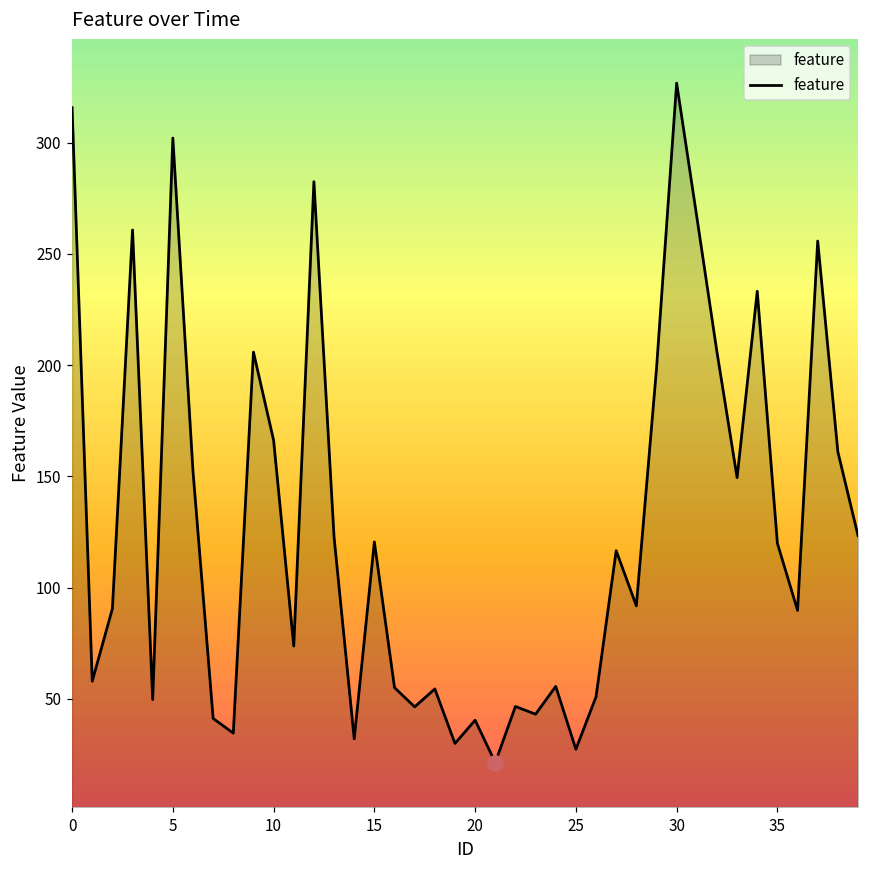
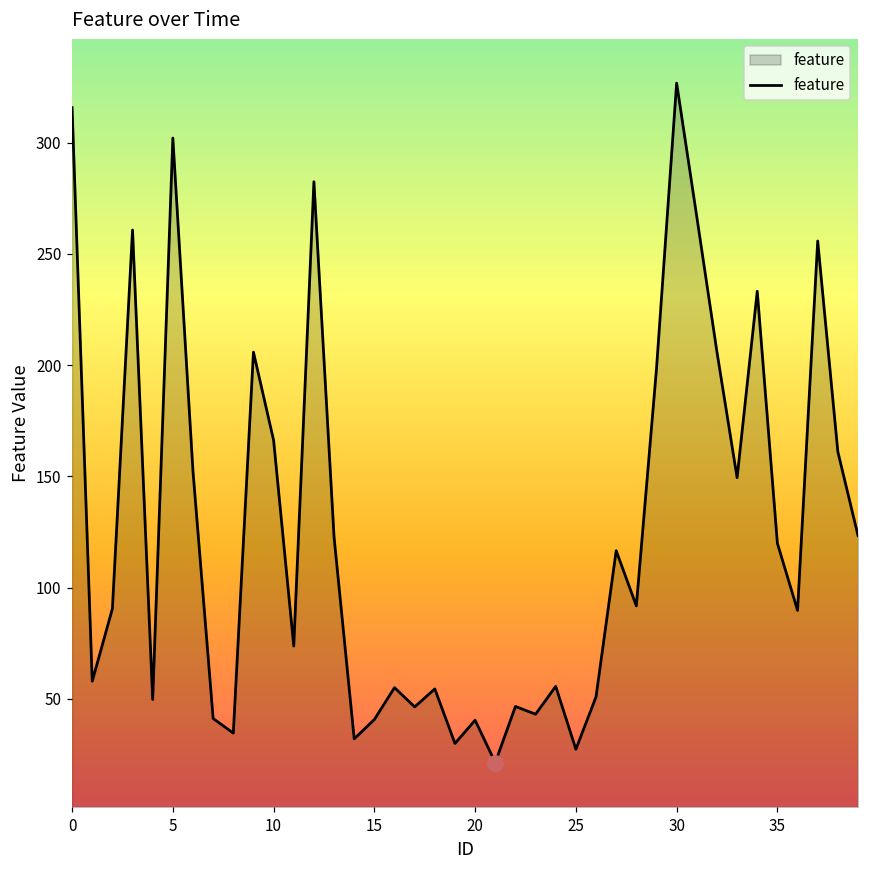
feature, 15: 121 -> 41
